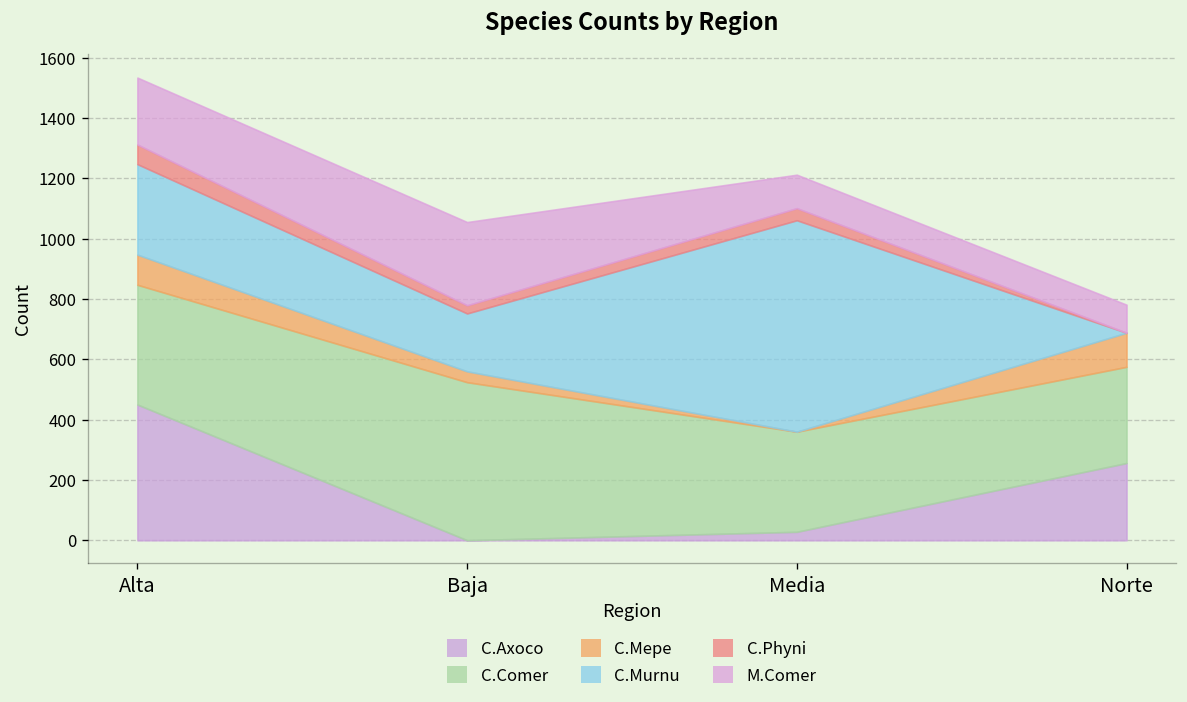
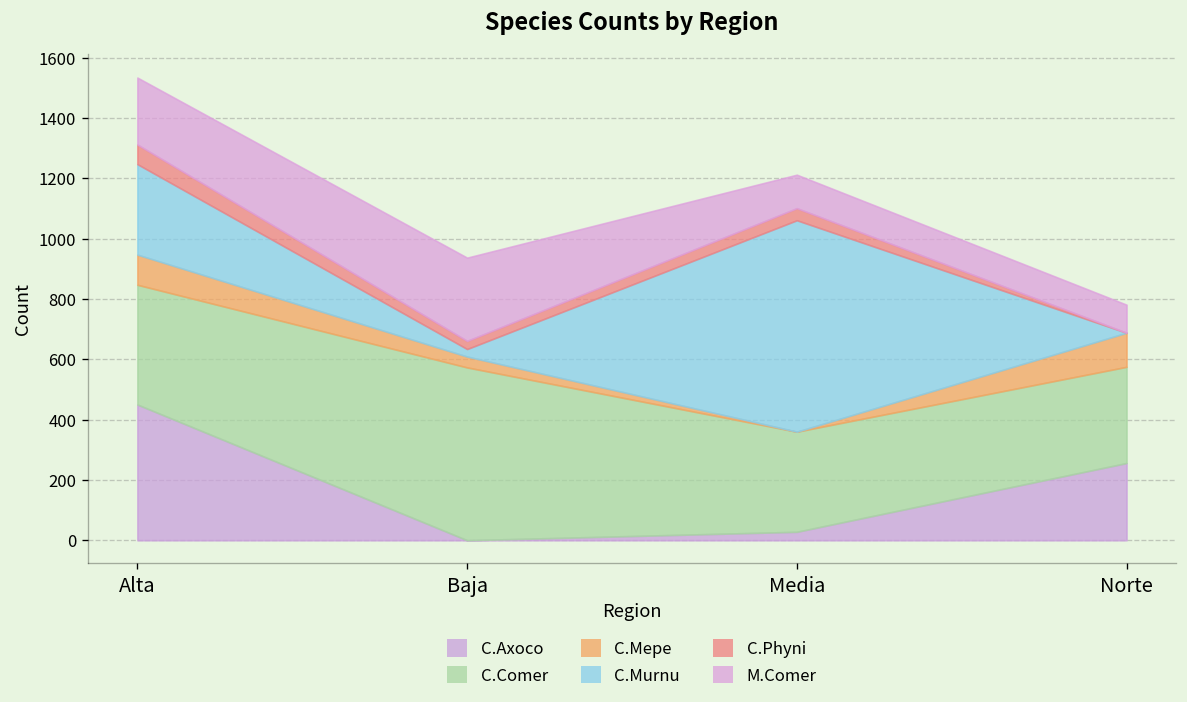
C.Comer, Baja: 520 -> 570
C.Murnu, Baja: 190 -> 30
